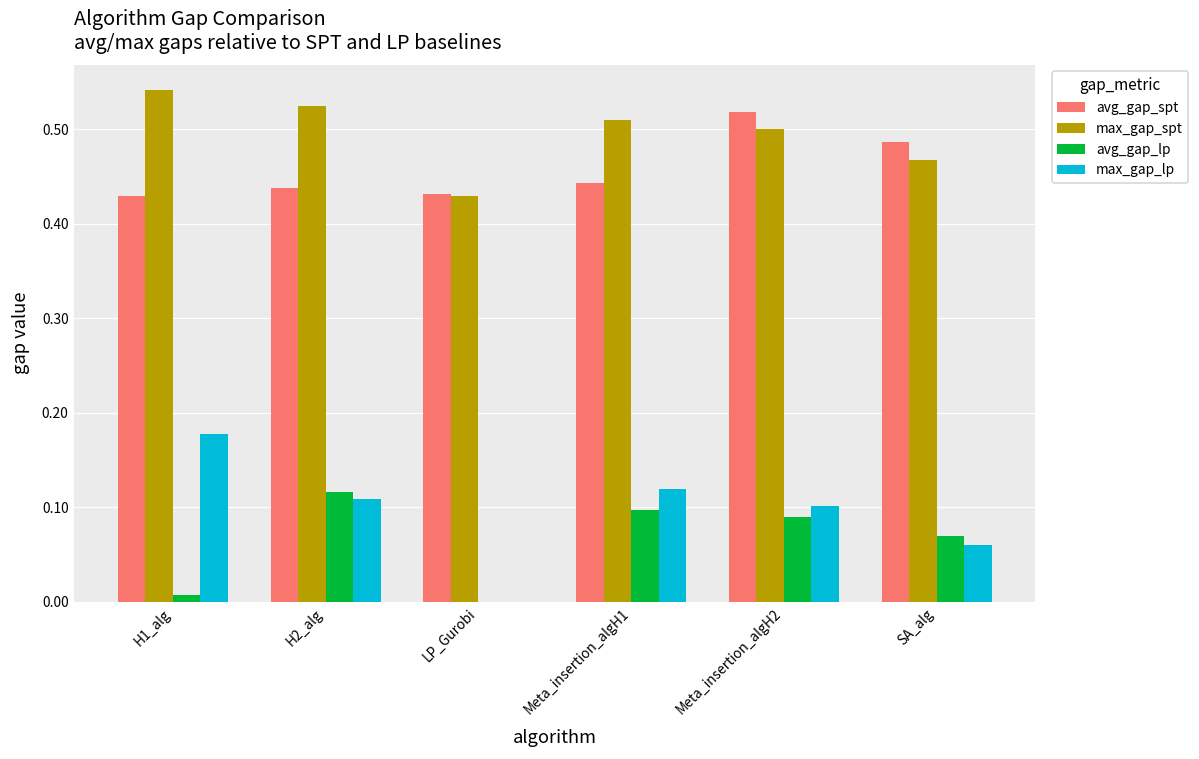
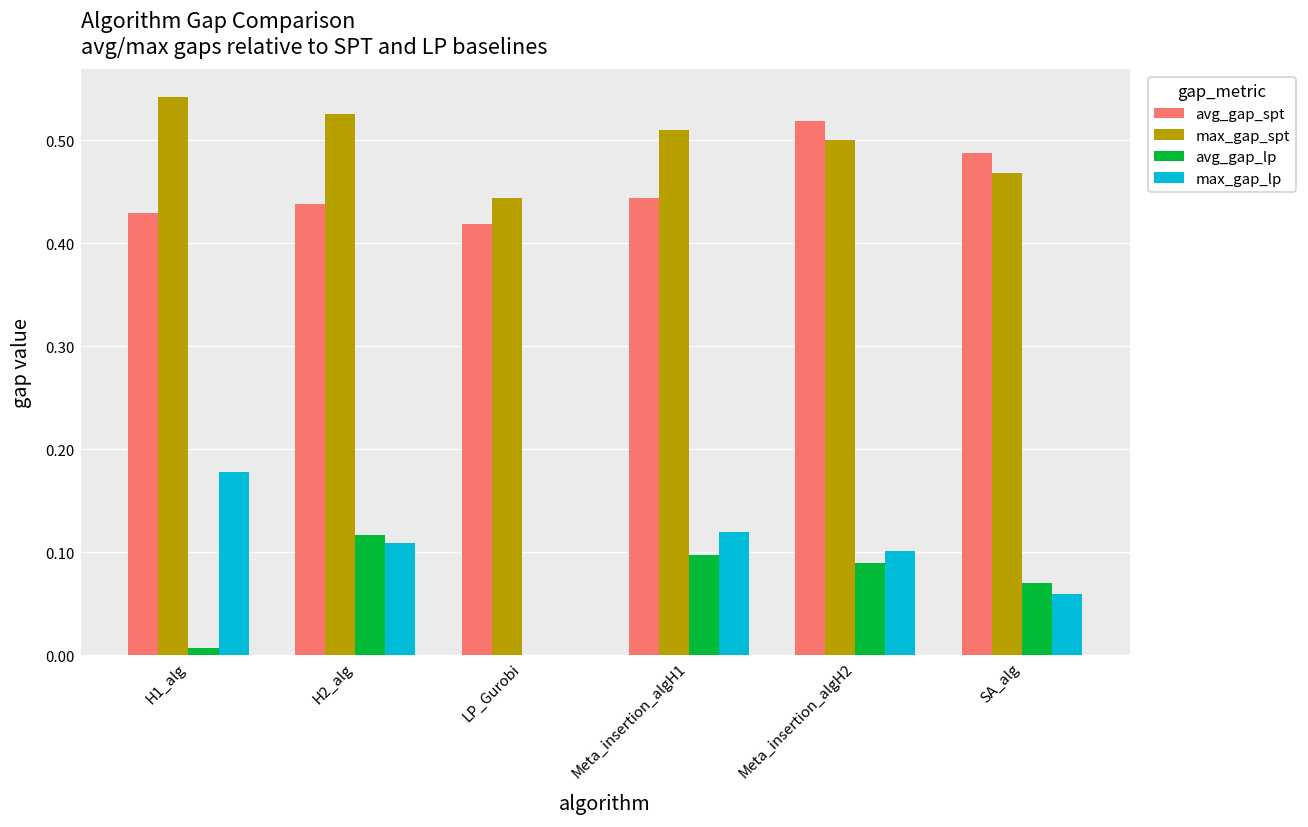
avg_gap_spt, LP_Gurobi: 0.43 -> 0.42
max_gap_spt, LP_Gurobi: 0.43 -> 0.44
